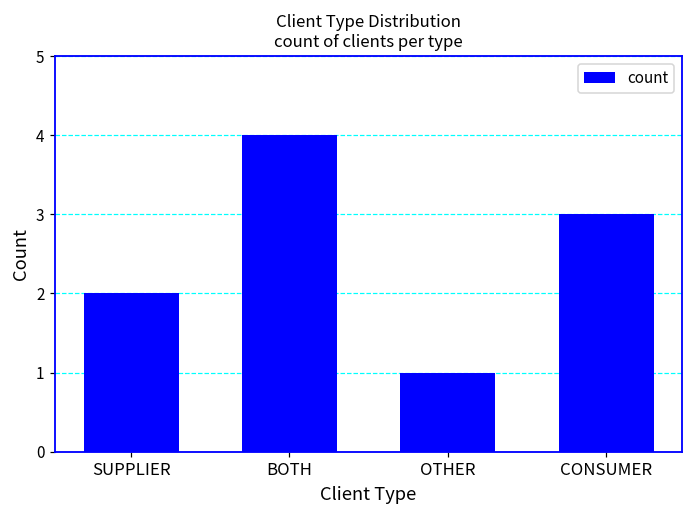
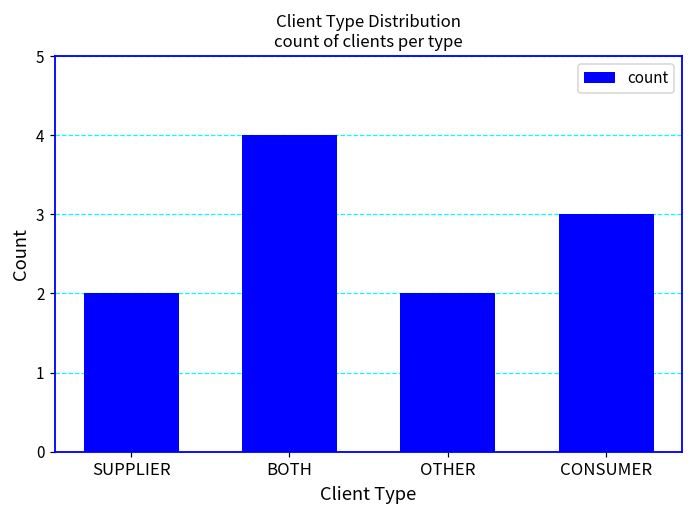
OTHER: 1 -> 2
